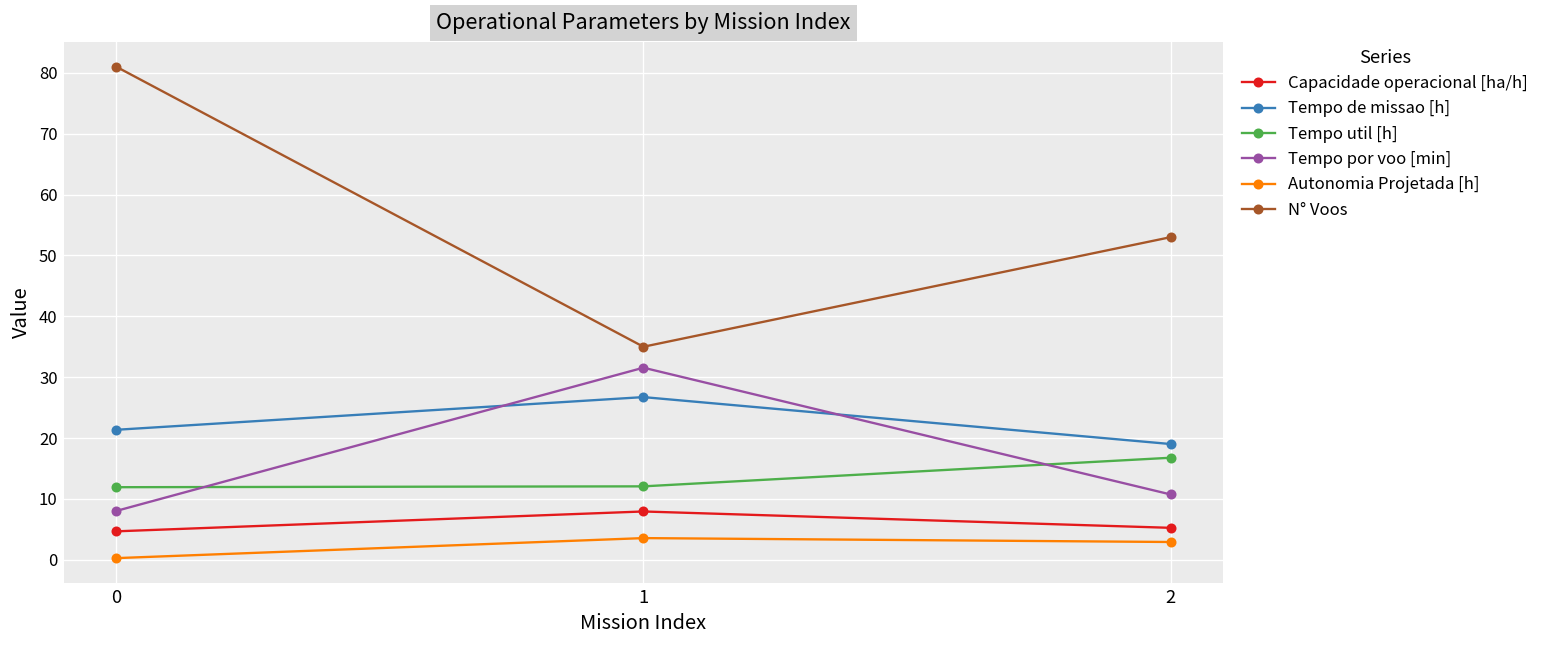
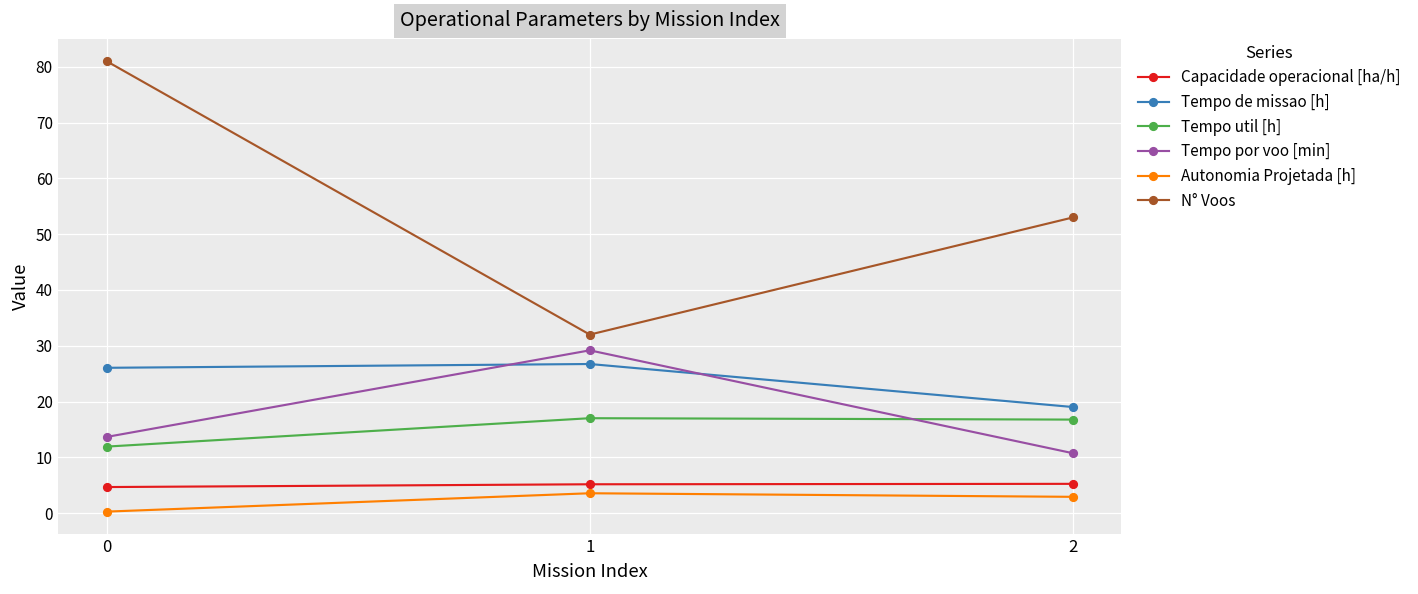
Tempo de missao [h], 0: 21 -> 26
Tempo por voo [min], 0: 8 -> 14
Capacidade operacional [ha/h], 1: 8 -> 5
Tempo util [h], 1: 12 -> 17
Tempo por voo [min], 1: 32 -> 29
N° Voos, 1: 35 -> 32
